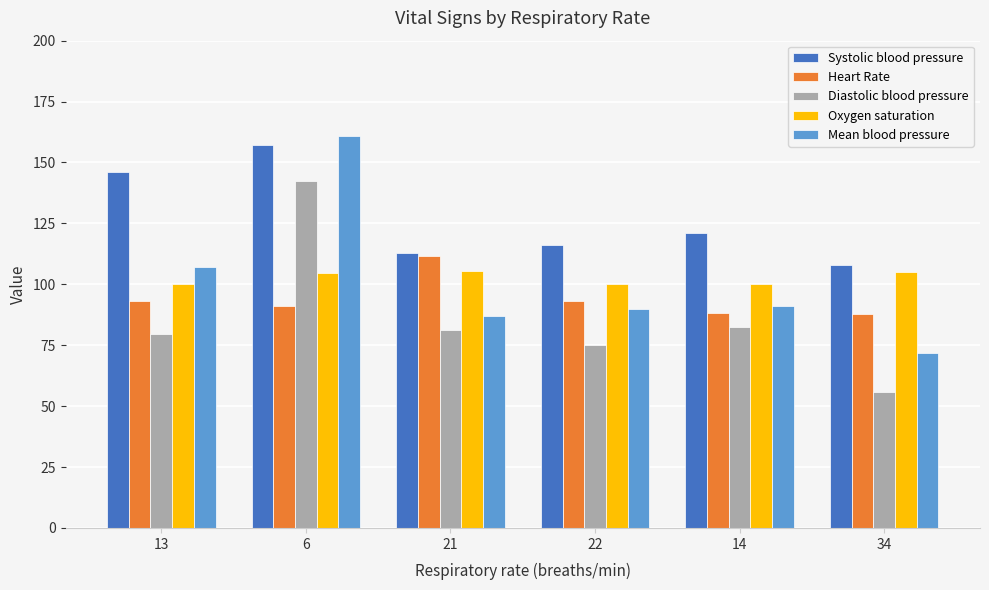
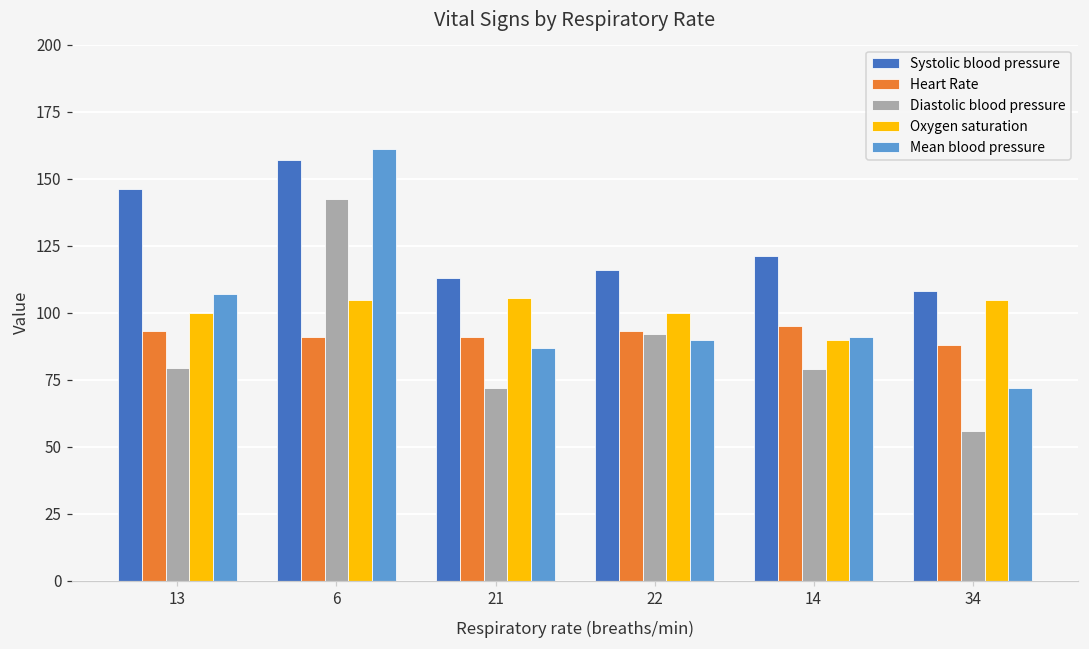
Heart Rate, 21: 112 -> 91
Diastolic blood pressure, 21: 81 -> 72
Diastolic blood pressure, 22: 75 -> 92
Heart Rate, 14: 88 -> 95
Diastolic blood pressure, 14: 83 -> 79
Oxygen saturation, 14: 100 -> 90
